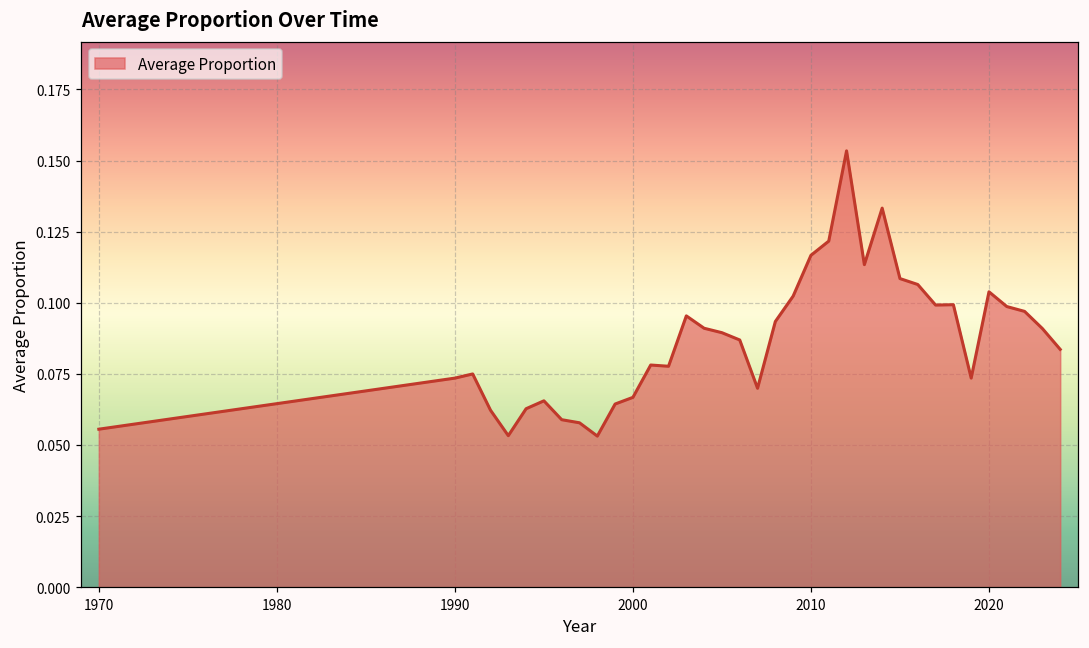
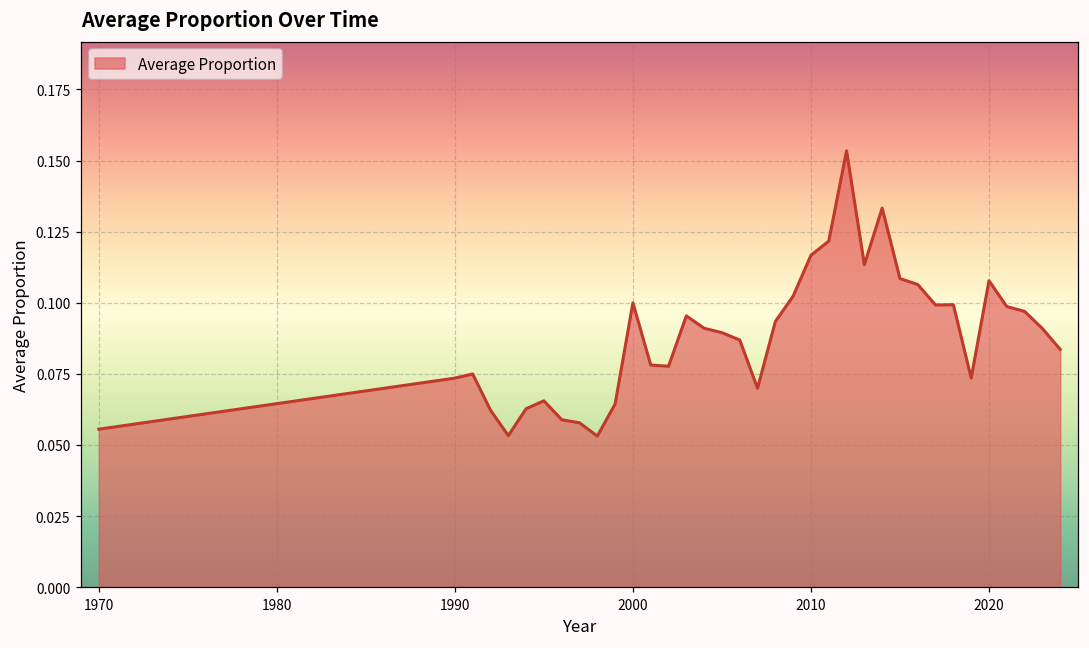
2000: 0.067 -> 0.100
2020: 0.104 -> 0.108
